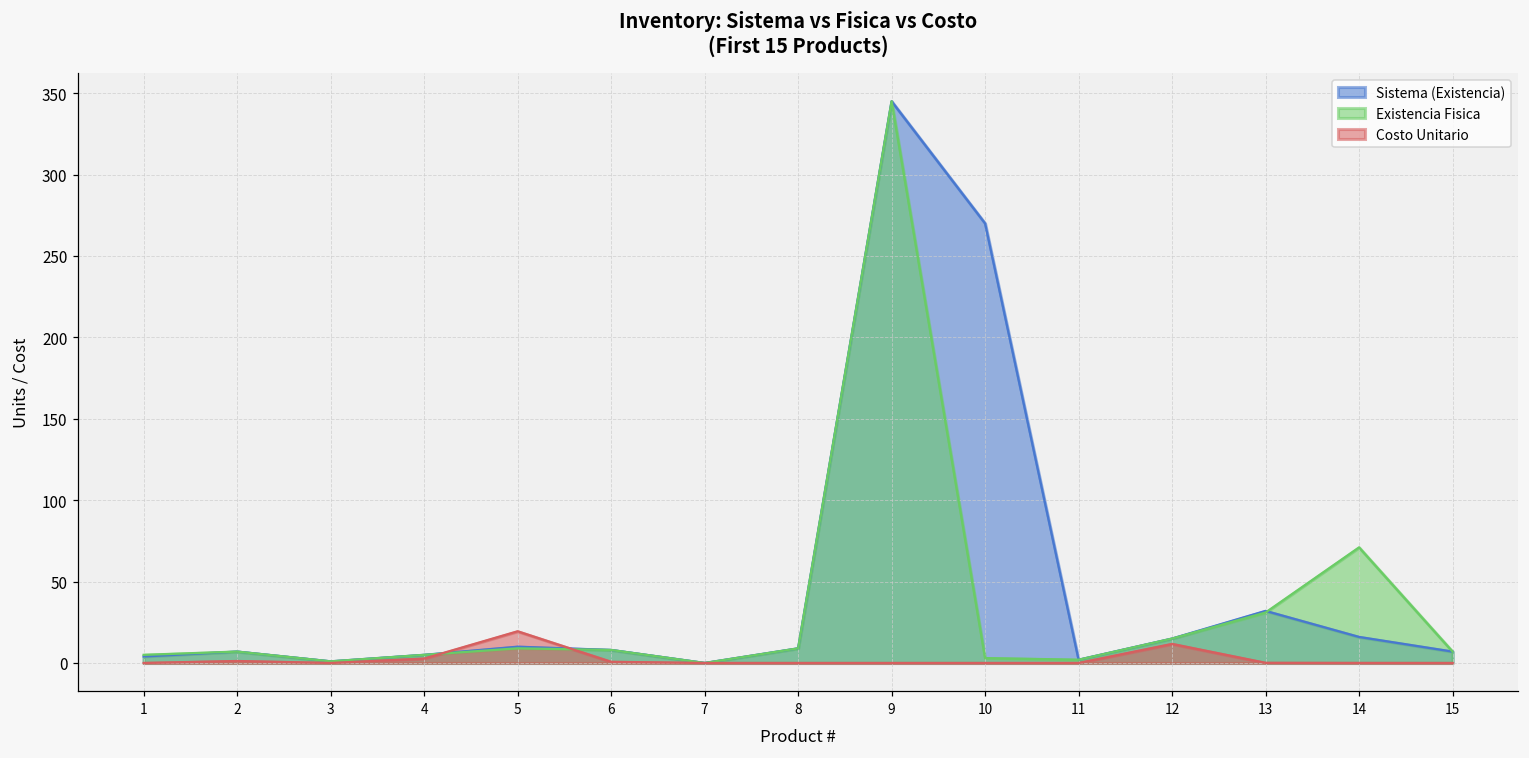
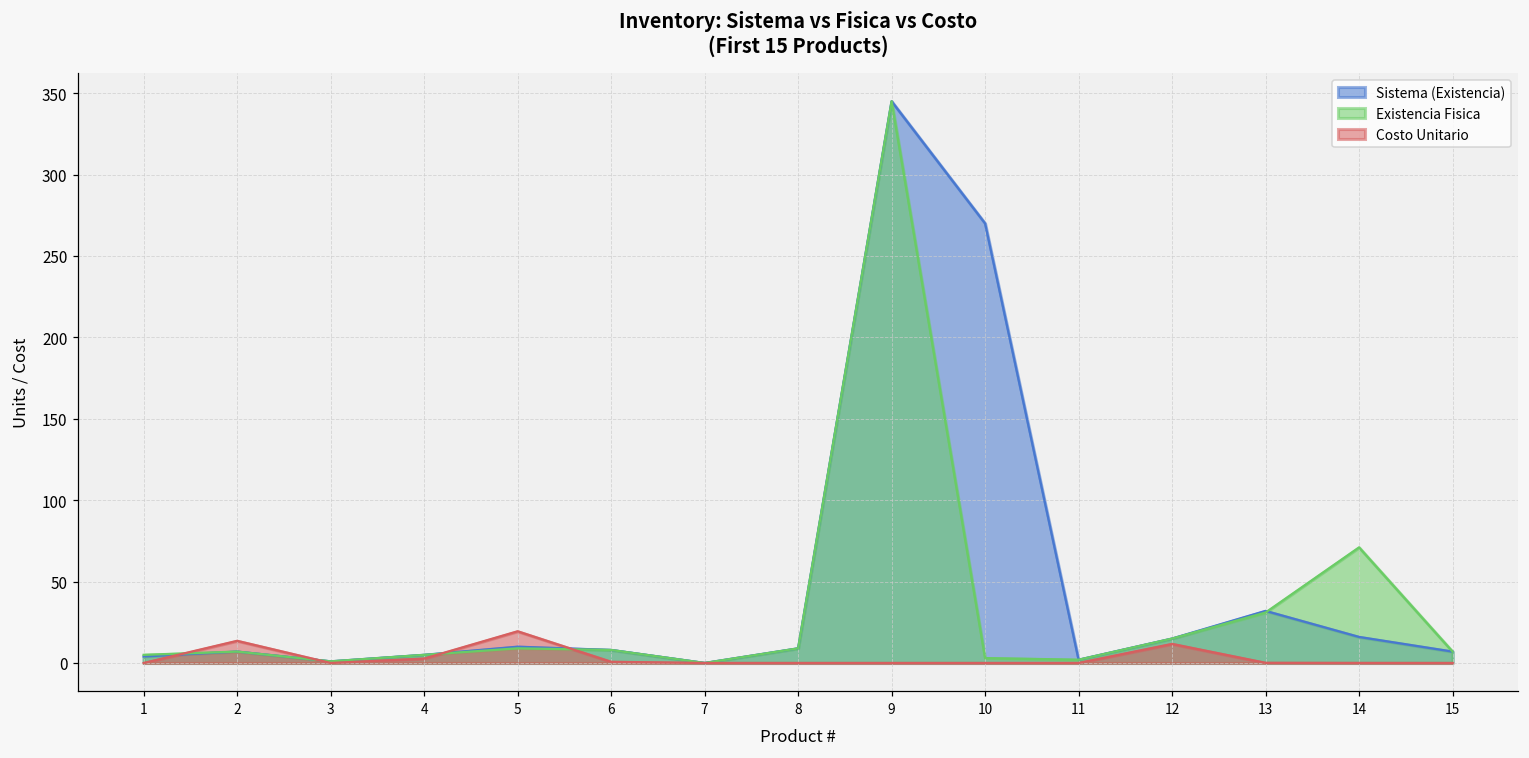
Costo Unitario, 2: 1 -> 14
